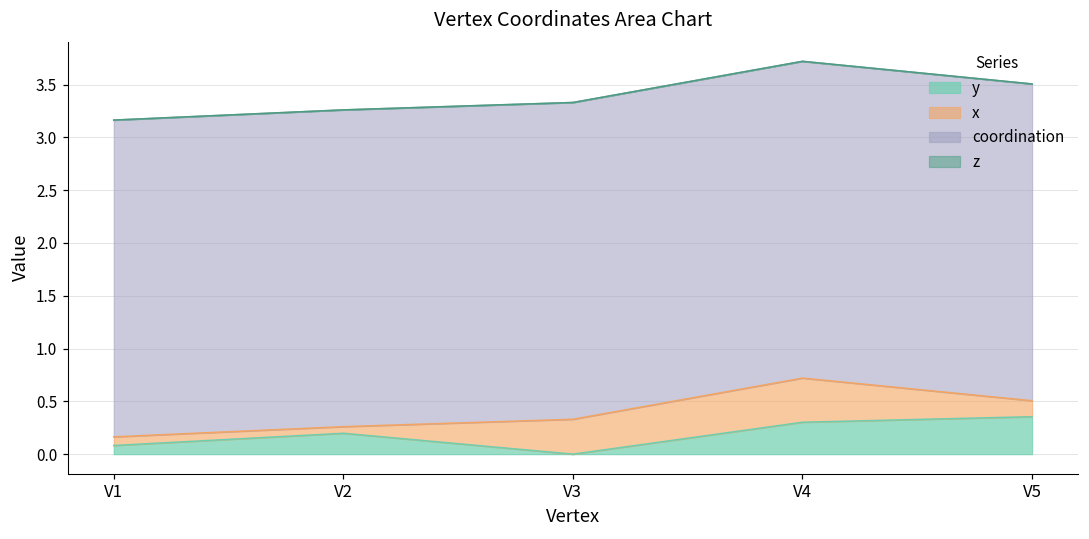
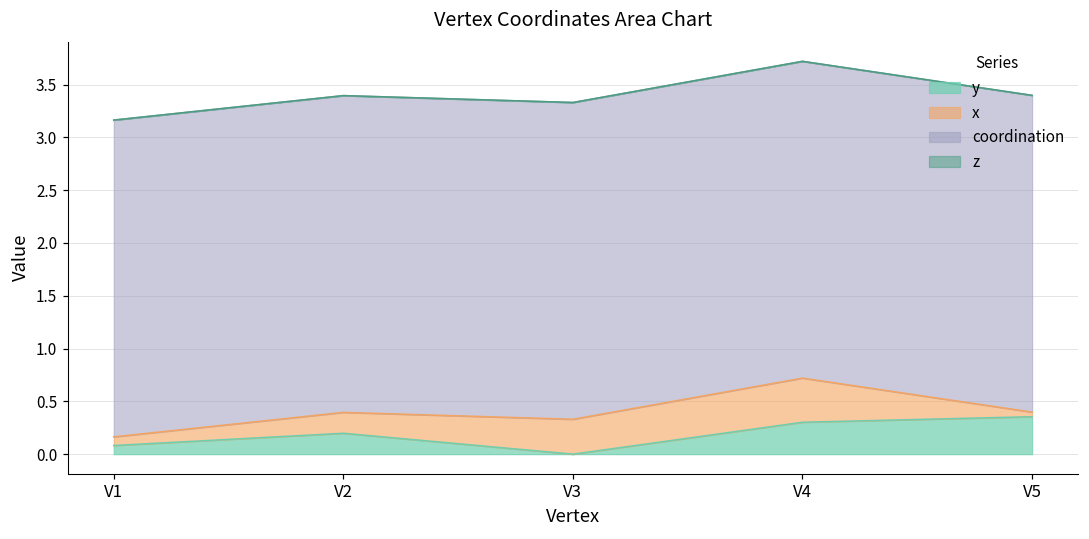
x, V2: 0.1 -> 0.2
x, V5: 0.2 -> 0.0
